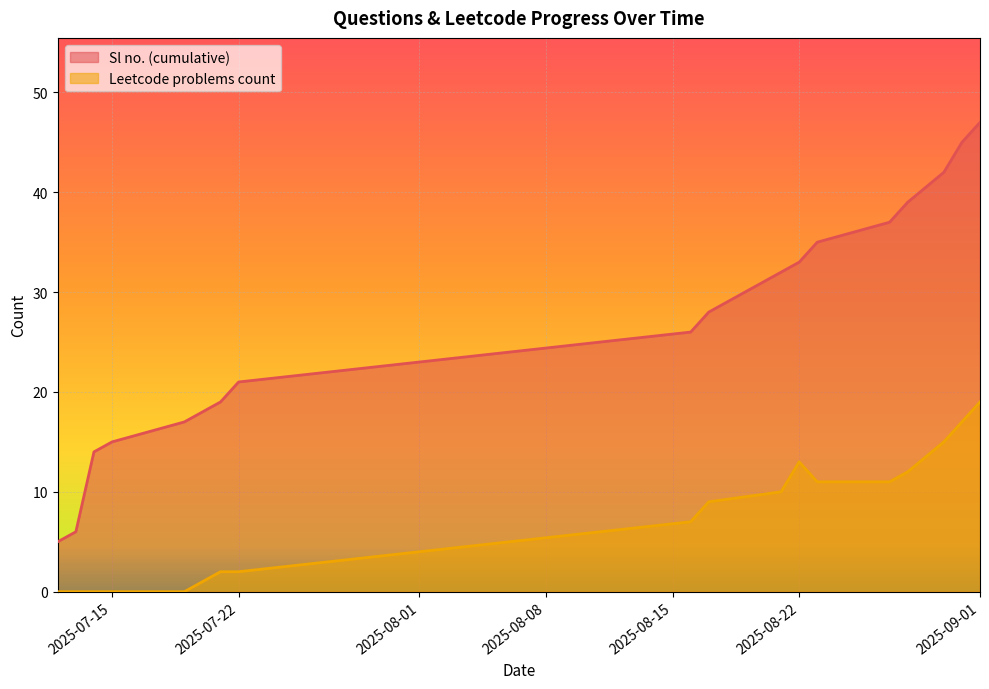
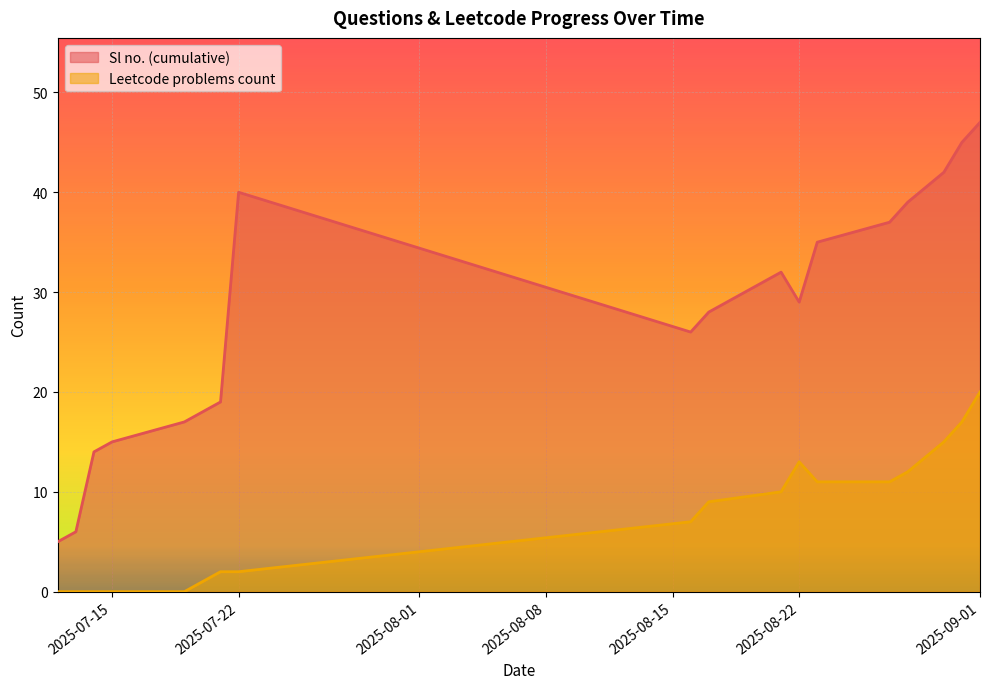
Sl no. (cumulative), 2025-07-22: 21 -> 40
Sl no. (cumulative), 2025-08-22: 33 -> 29
Leetcode problems count, 2025-09-01: 19 -> 20
